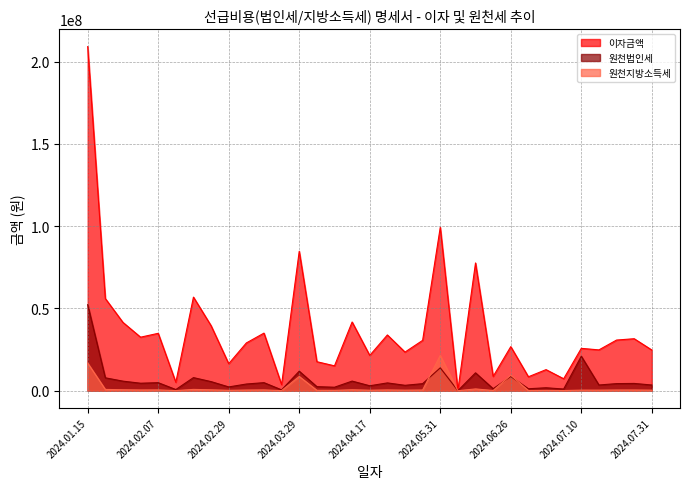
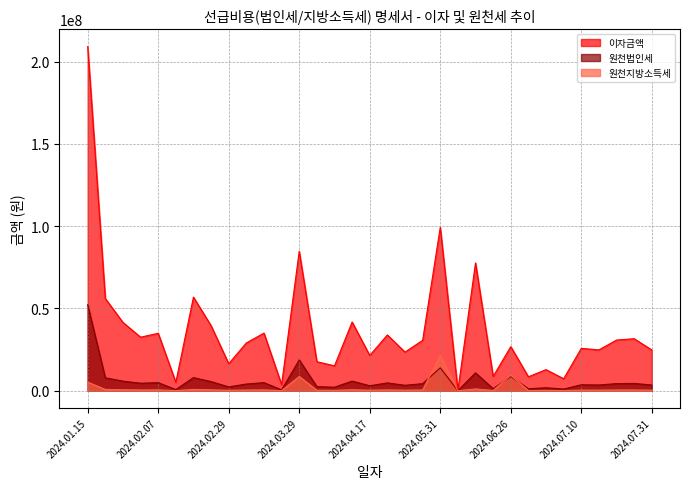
원천지방소득세, 2024.01.15: 17000000 -> 5000000
원천법인세, 2024.03.29: 12000000 -> 19000000
원천법인세, 2024.07.10: 21000000 -> 4000000
